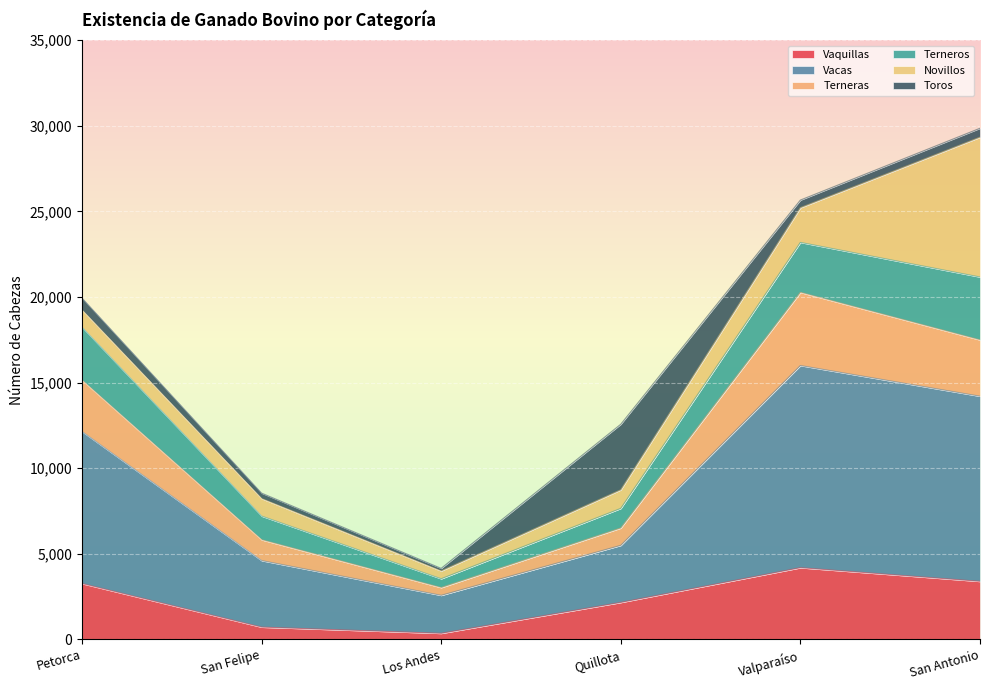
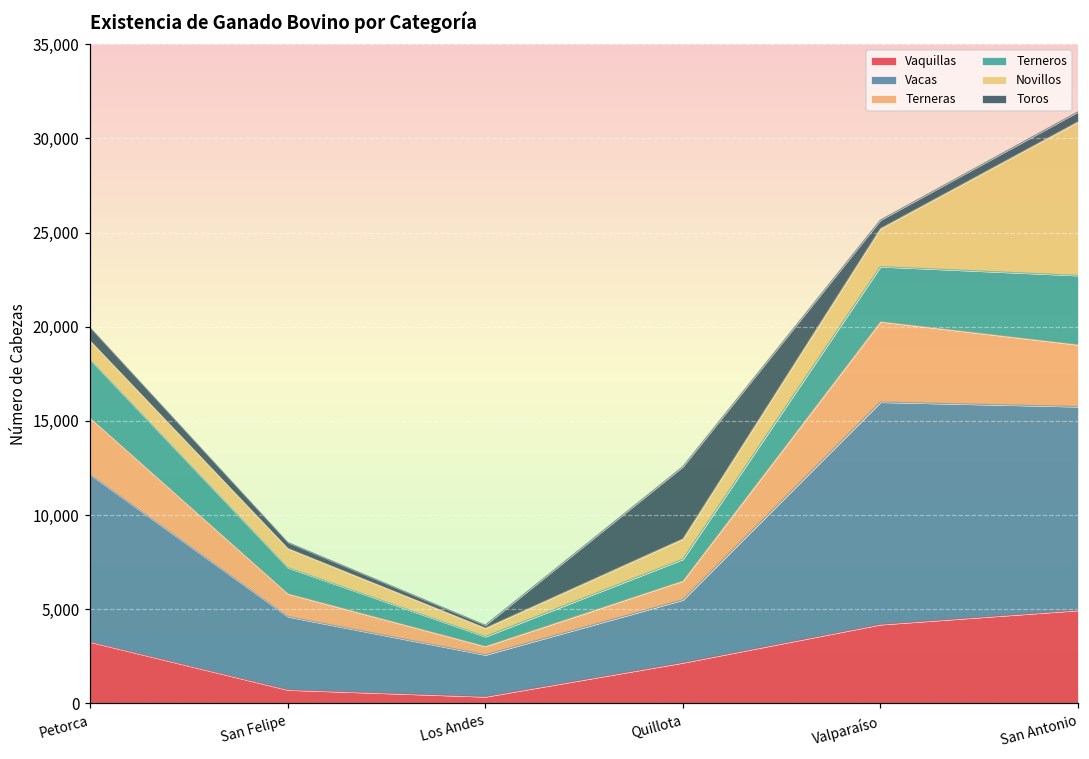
Vaquillas, San Antonio: 3,400 -> 4,900
